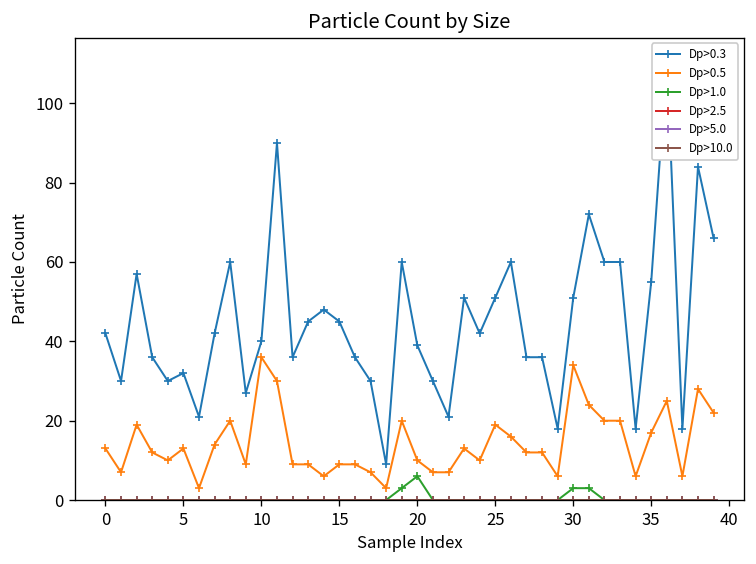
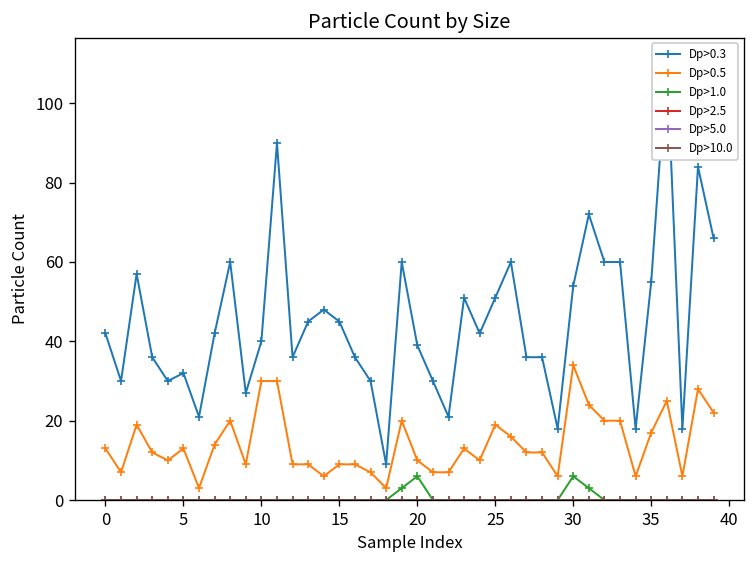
Dp>0.5, 10: 36 -> 30
Dp>0.3, 30: 51 -> 54
Dp>1.0, 30: 3 -> 6
